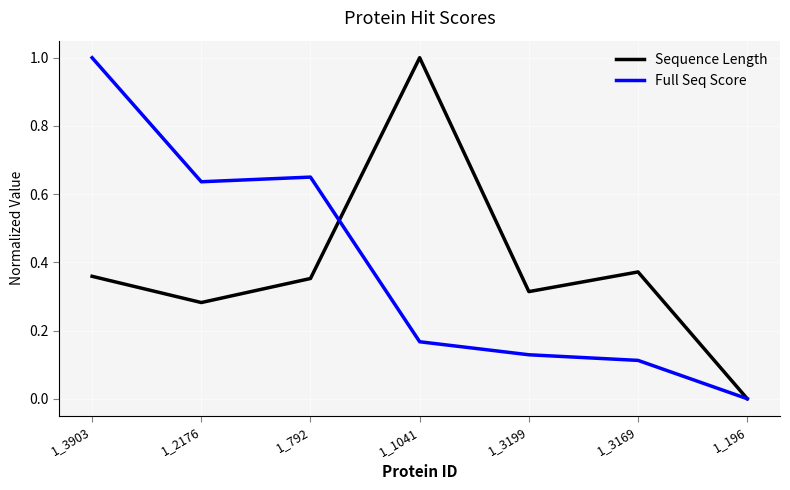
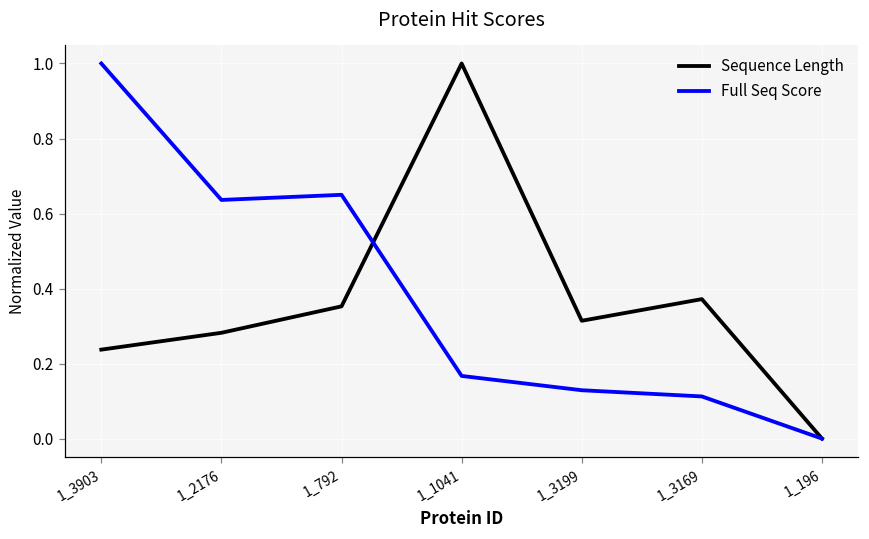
Sequence Length, 1_3903: 0.36 -> 0.24
